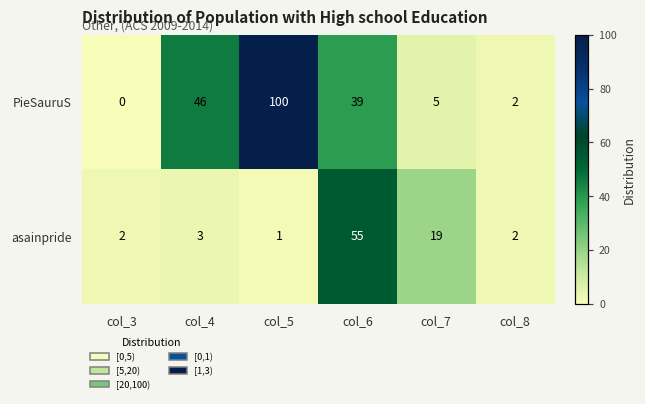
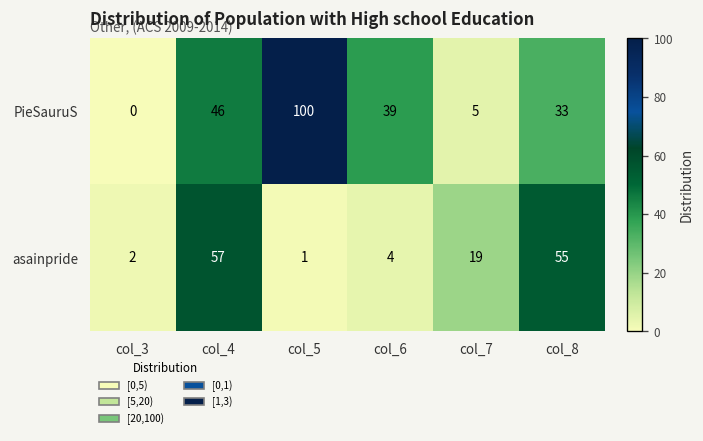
PieSauruS, col_8: 2 -> 33
asainpride, col_4: 3 -> 57
asainpride, col_6: 55 -> 4
asainpride, col_8: 2 -> 55
